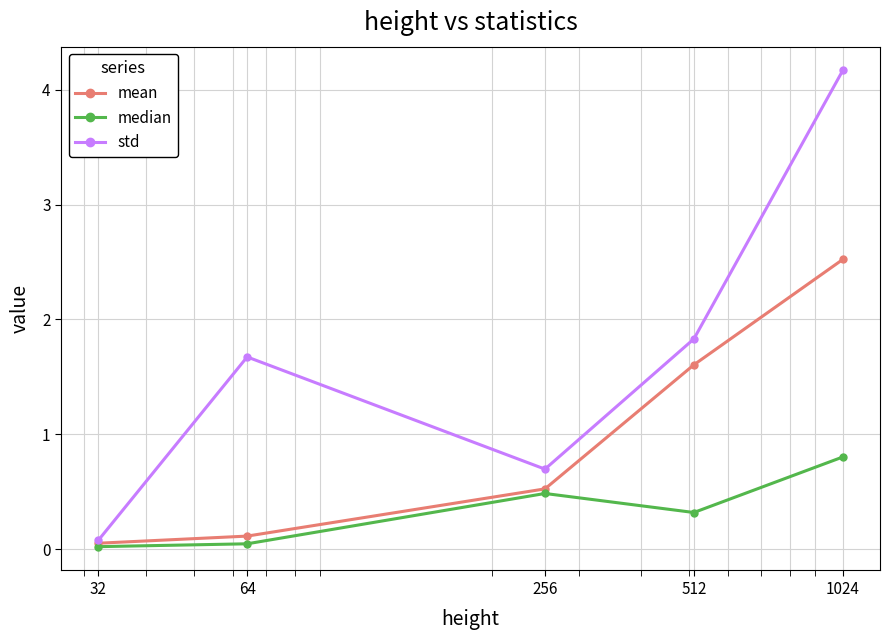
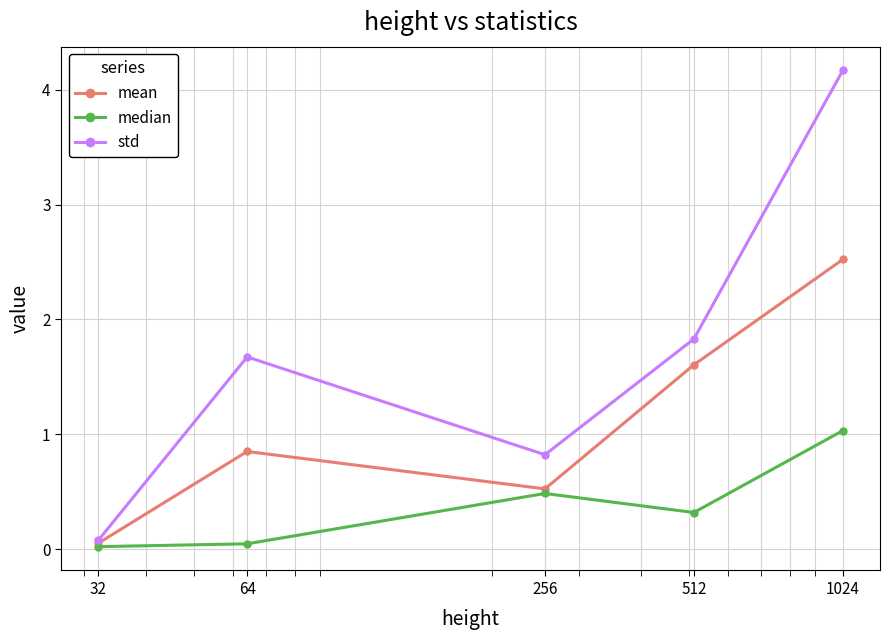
mean, 64: 0.11 -> 0.85
std, 256: 0.70 -> 0.82
median, 1024: 0.80 -> 1.03
